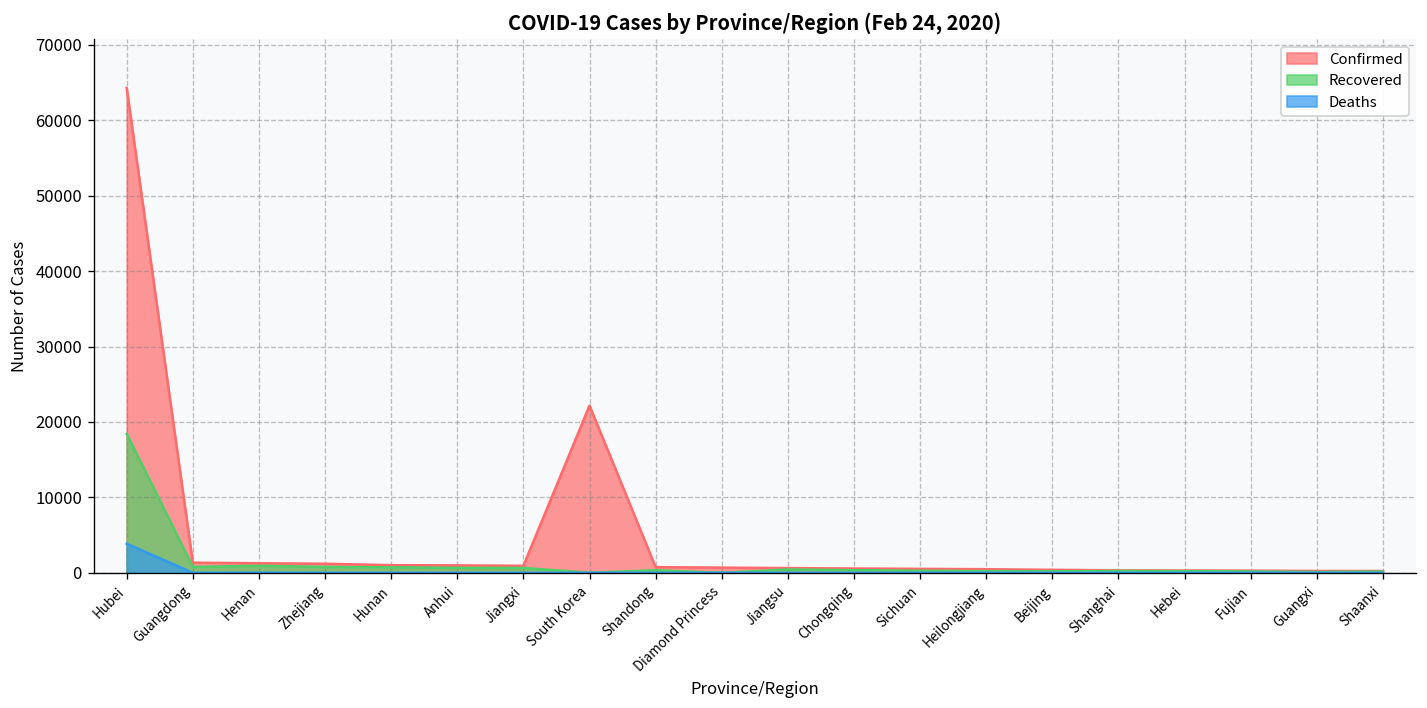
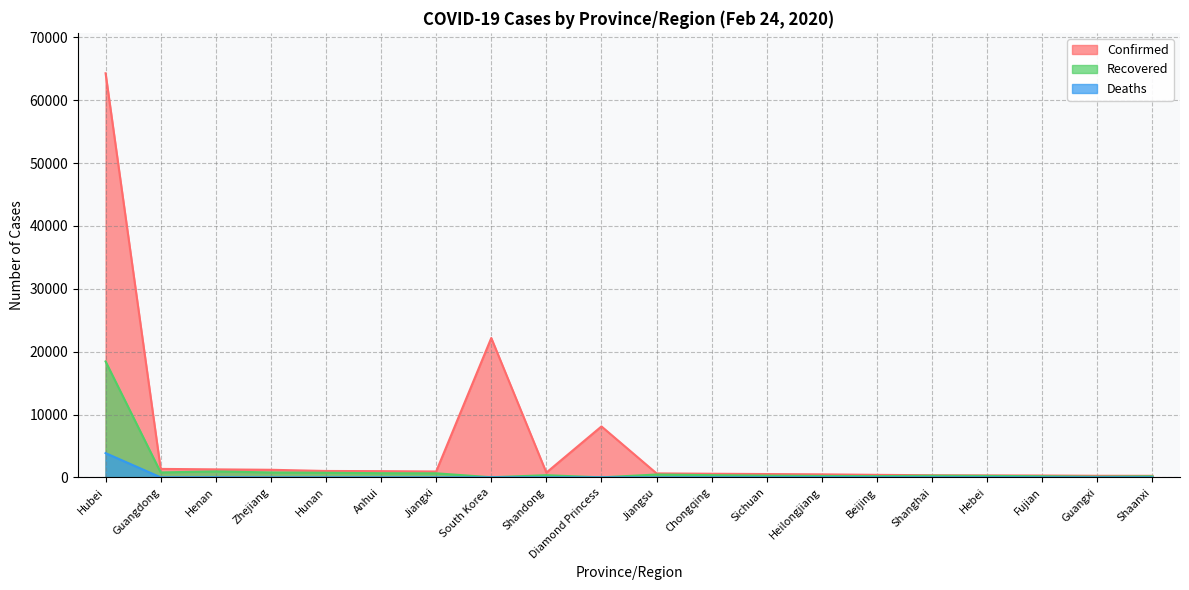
Confirmed, Diamond Princess: 1000 -> 8000
